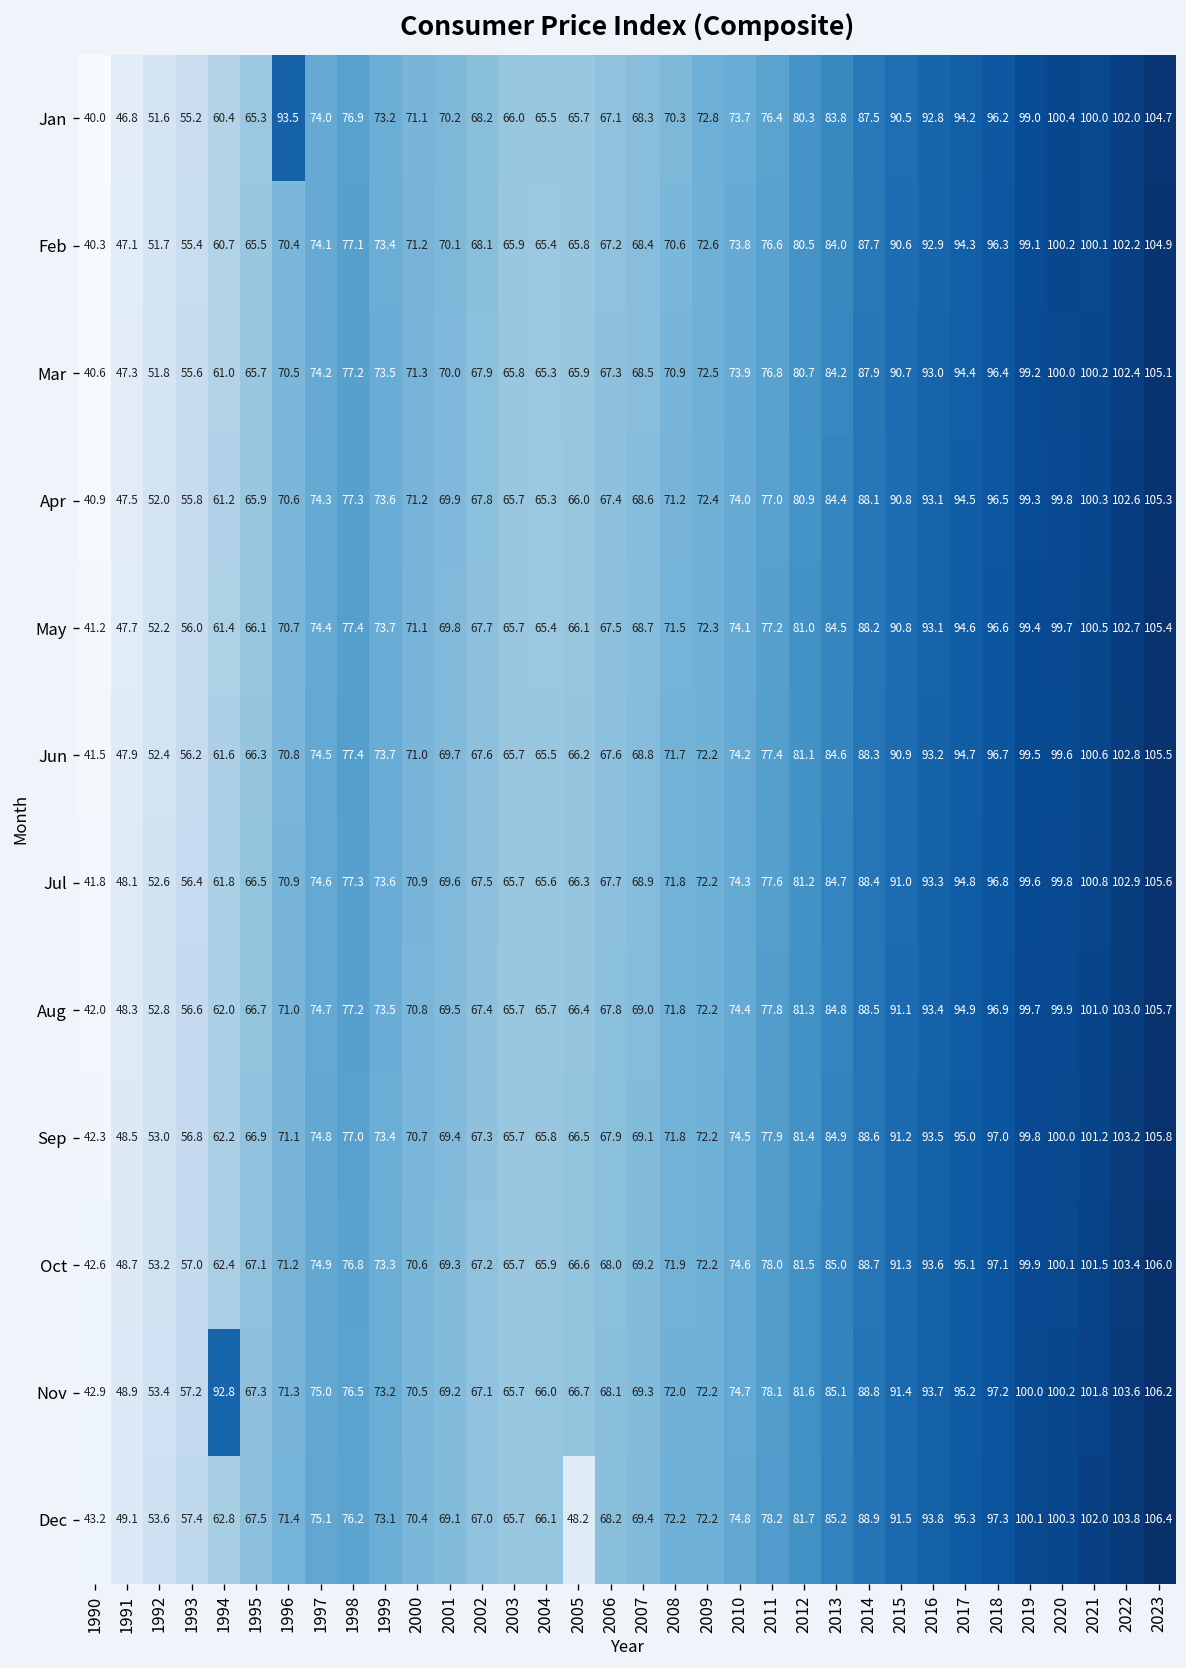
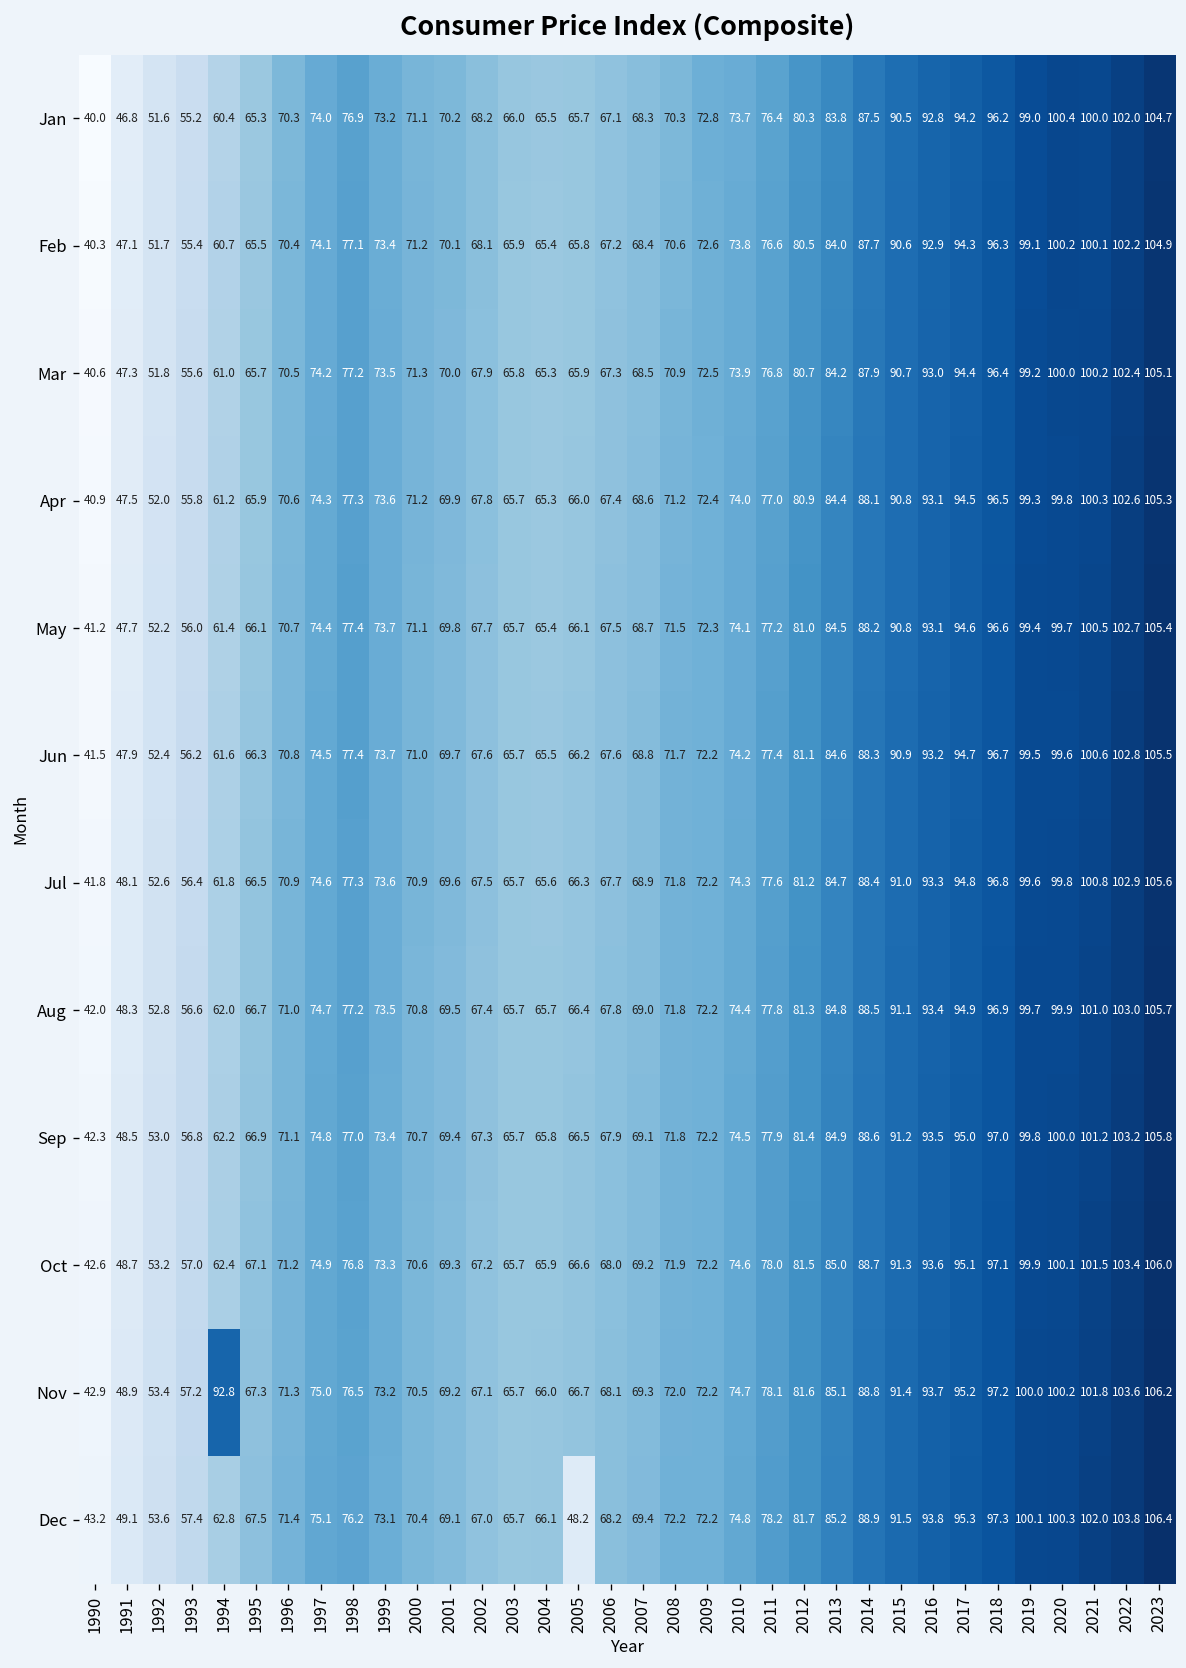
Jan, 1996: 93.5 -> 70.3
